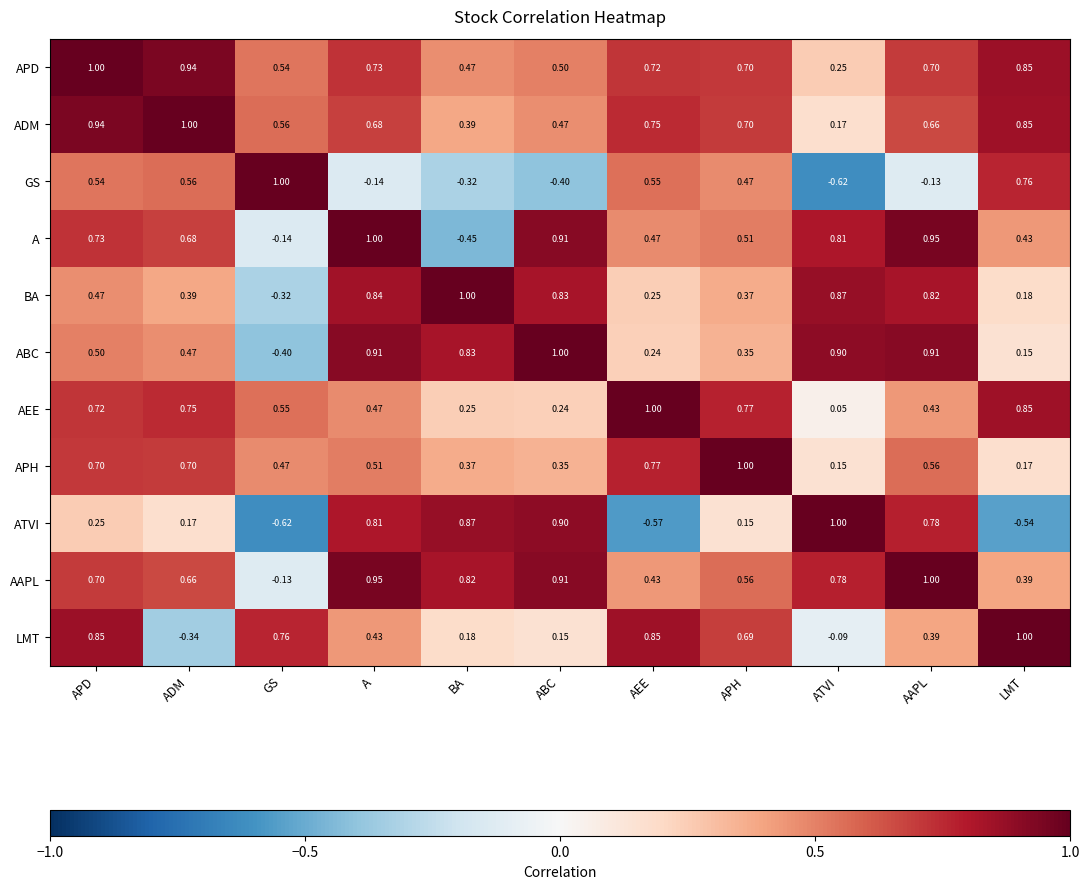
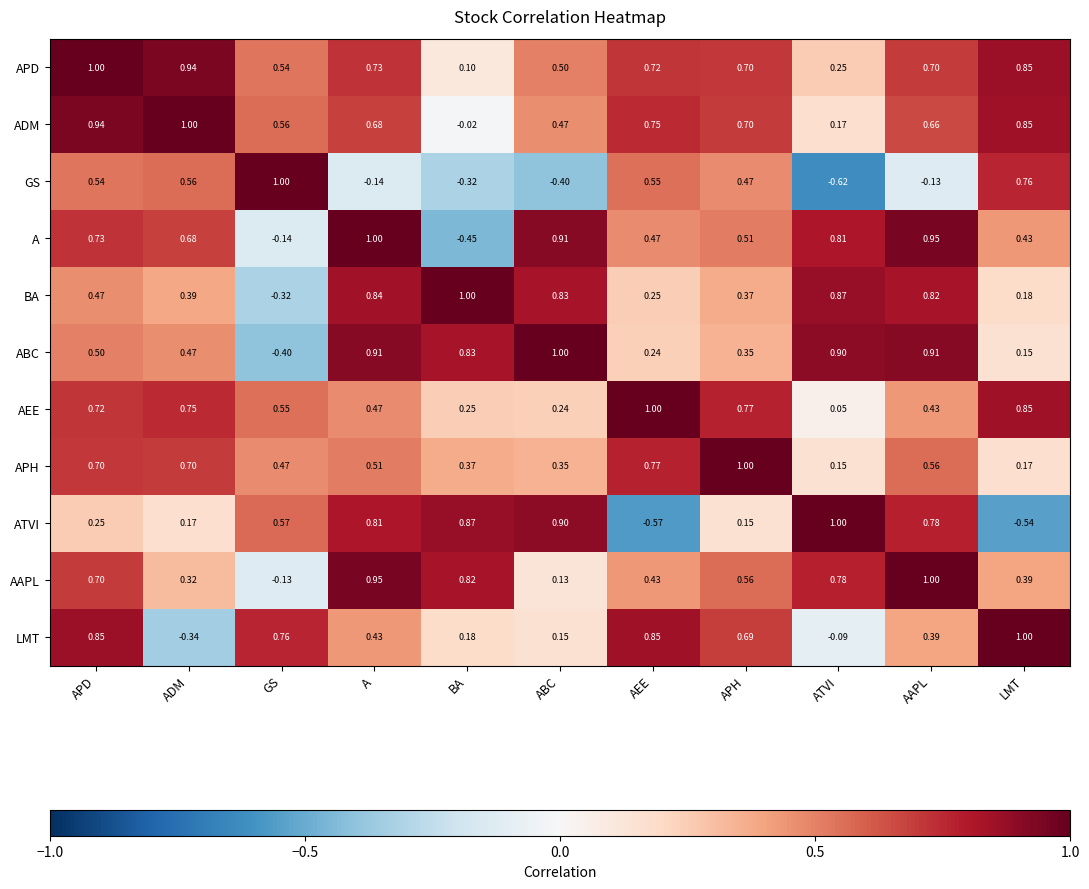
APD, BA: 0.47 -> 0.10
ADM, BA: 0.39 -> -0.02
ATVI, GS: -0.62 -> 0.57
AAPL, ADM: 0.66 -> 0.32
AAPL, ABC: 0.91 -> 0.13
